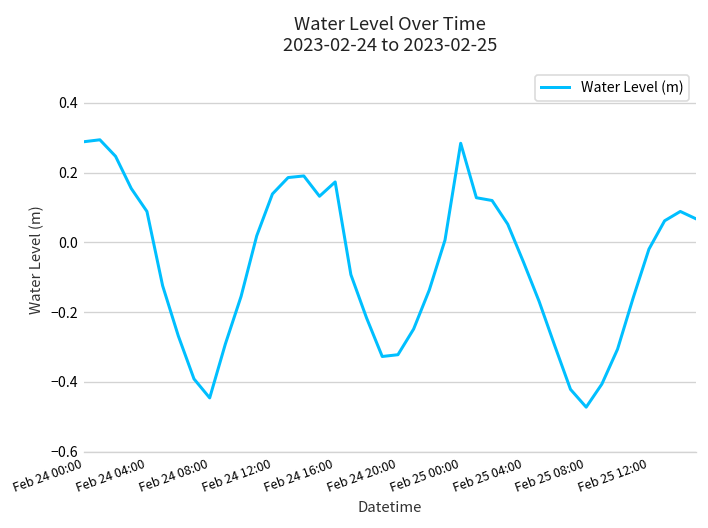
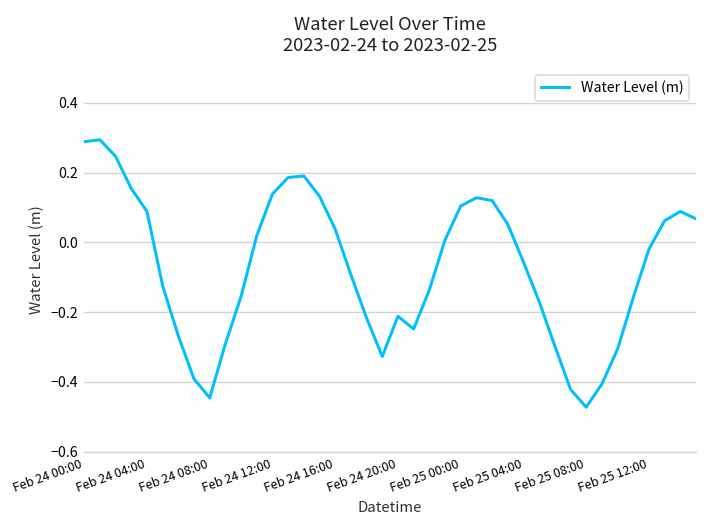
Feb 24 16:00: 0.17 -> 0.04
Feb 24 20:00: -0.32 -> -0.21
Feb 25 00:00: 0.28 -> 0.10
